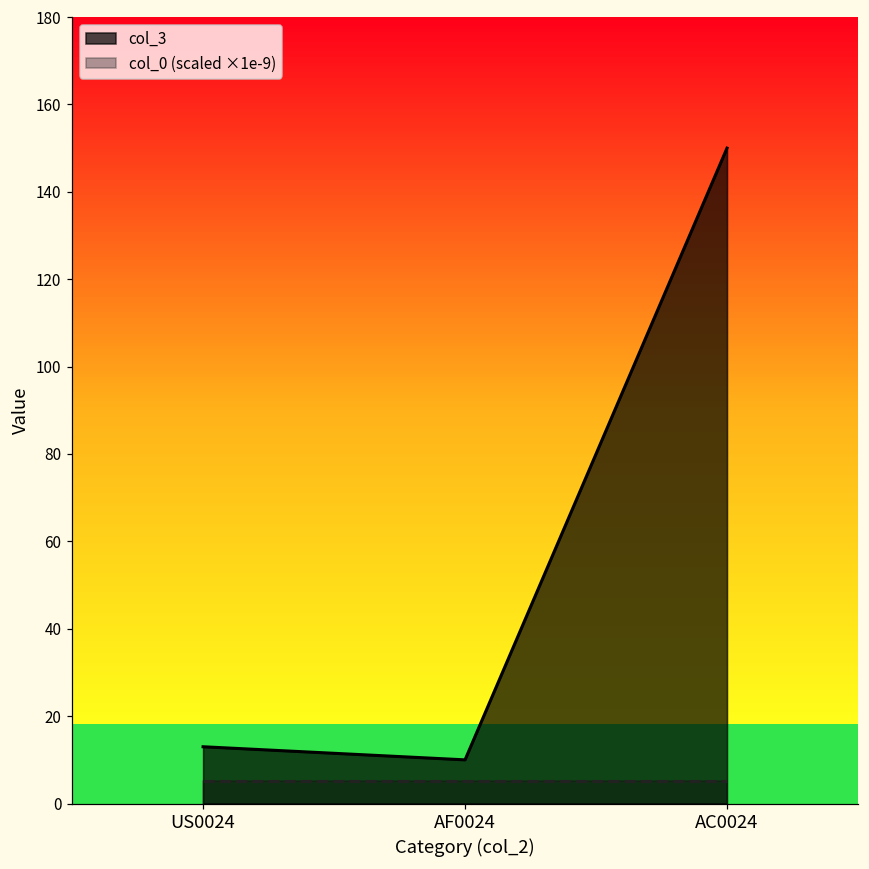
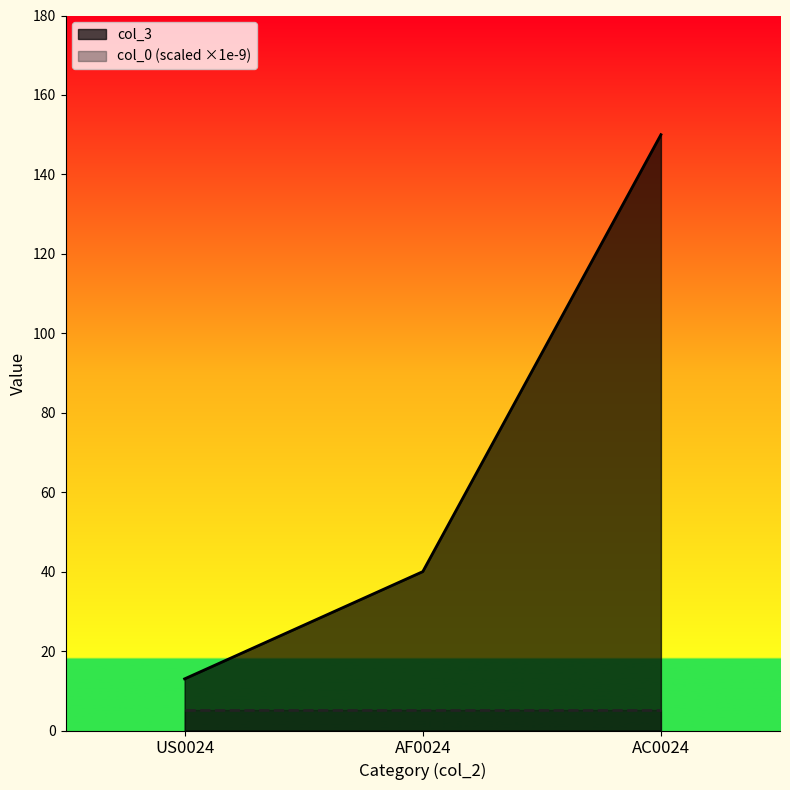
col_3, AF0024: 10 -> 40
